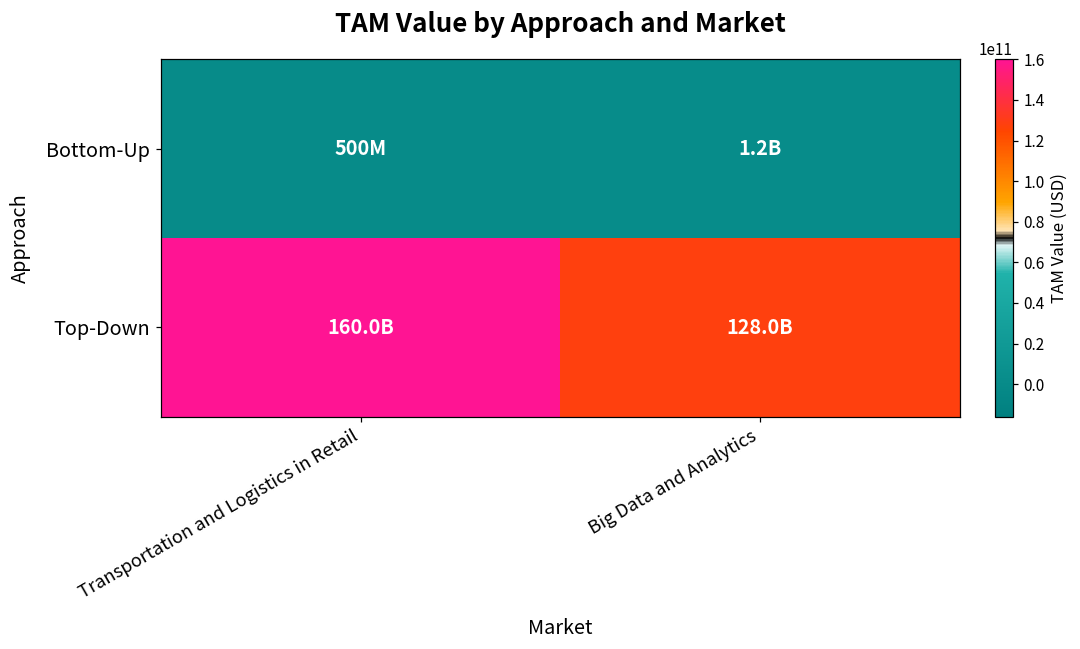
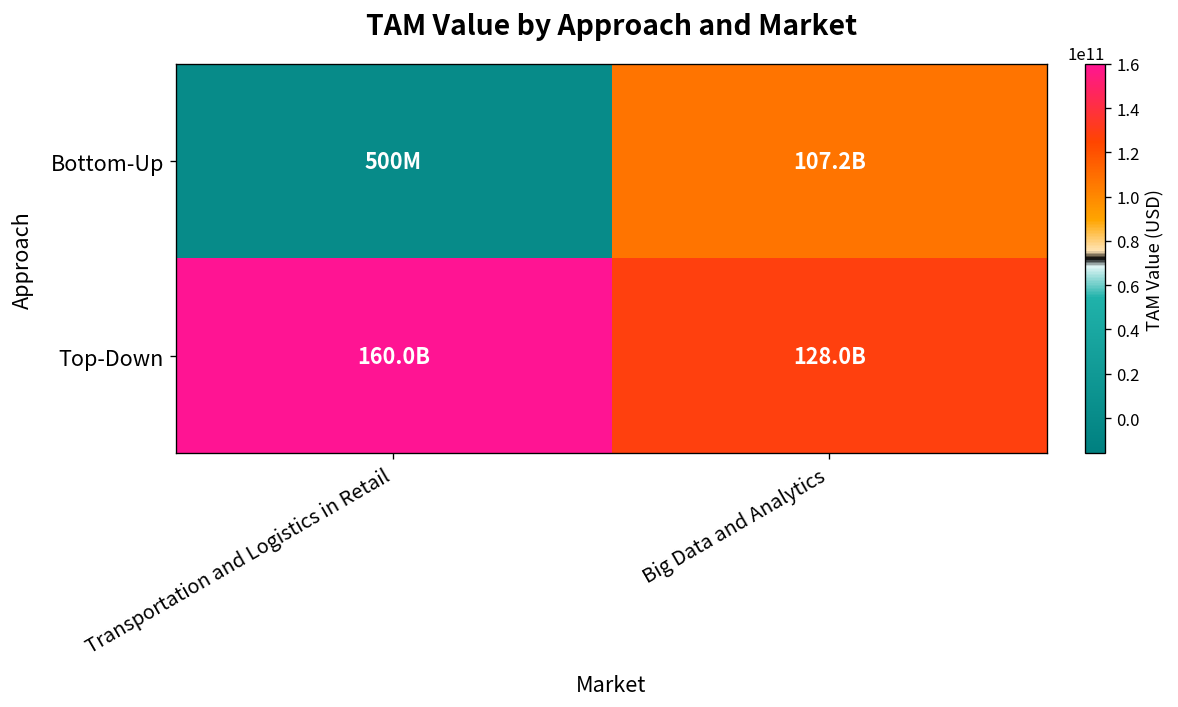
Bottom-Up, Big Data and Analytics: 1.2B -> 107.2B
